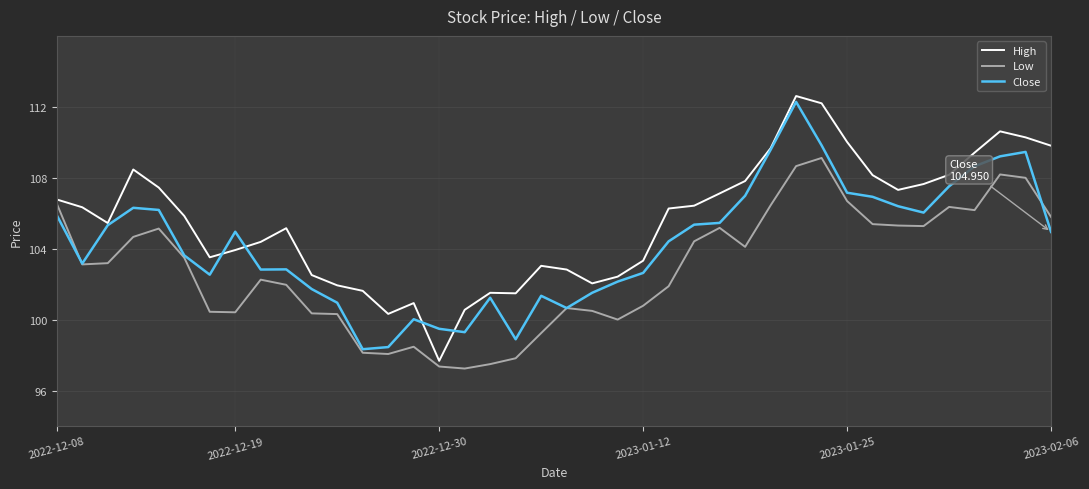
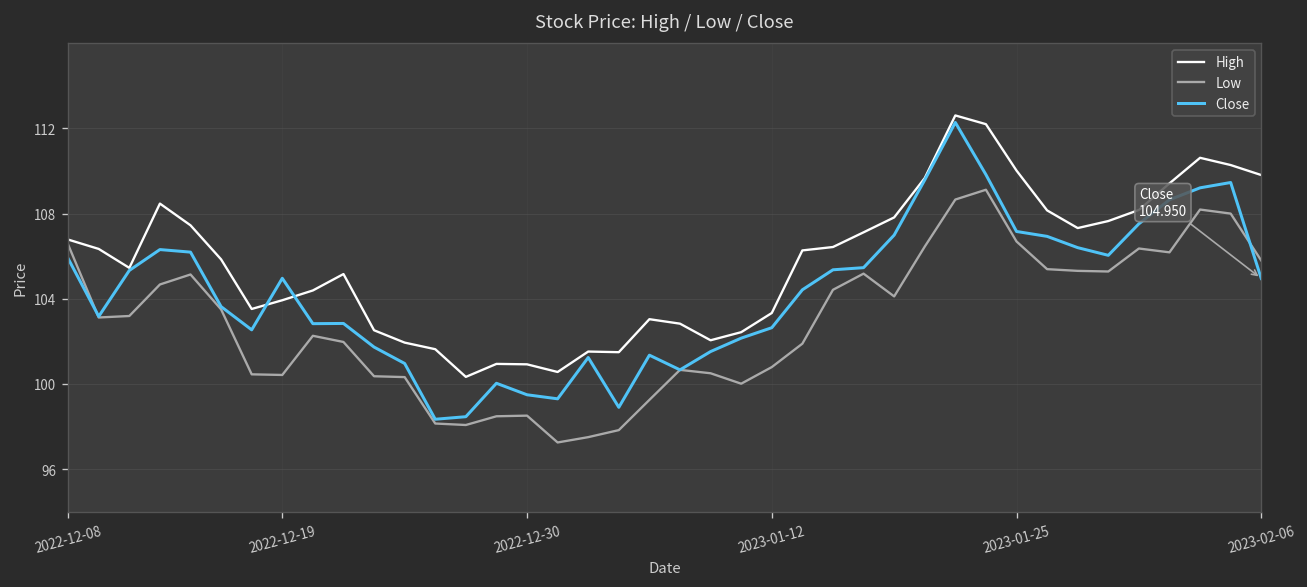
High, 2022-12-30: 97.7 -> 100.9
Low, 2022-12-30: 97.4 -> 98.5
